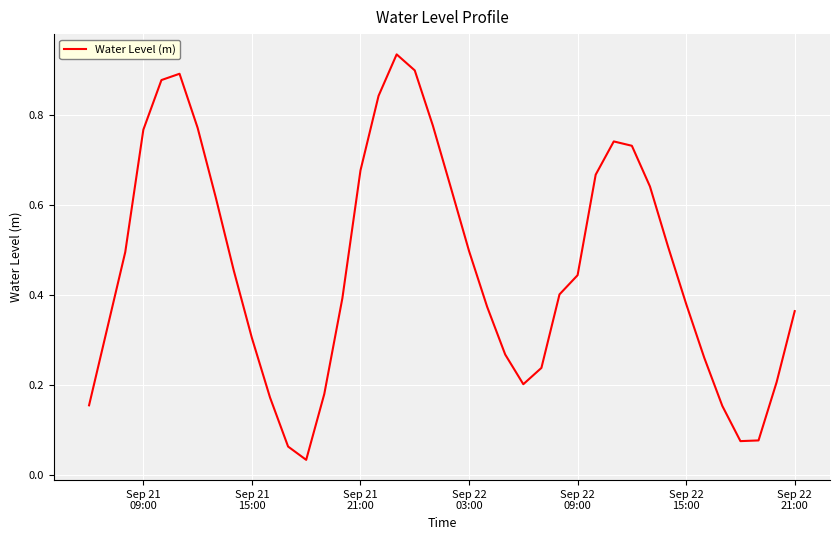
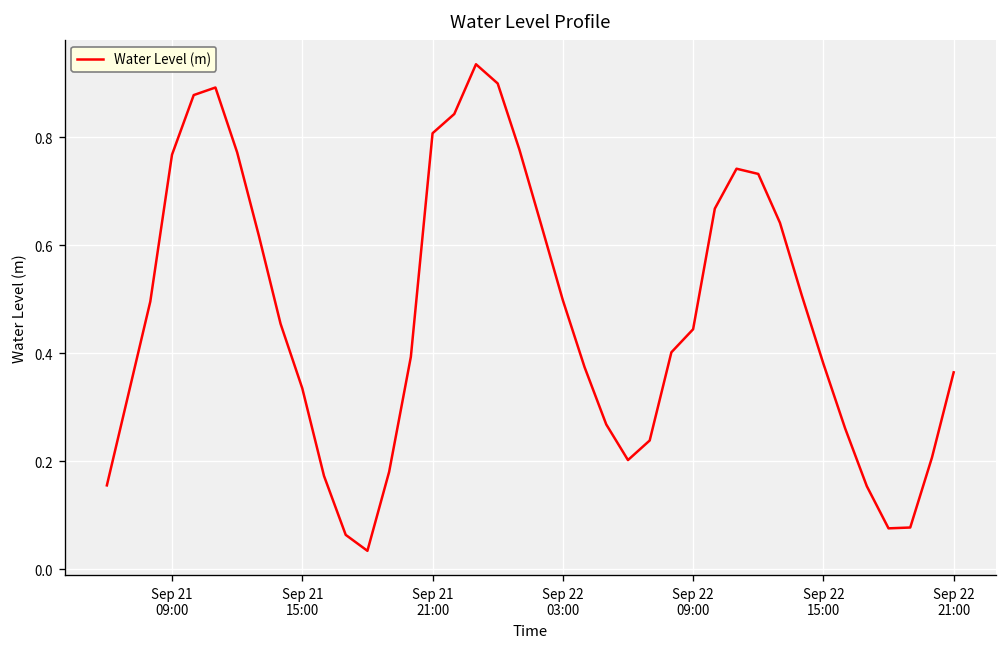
Sep 21 15:00: 0.31 -> 0.34
Sep 21 21:00: 0.68 -> 0.81
